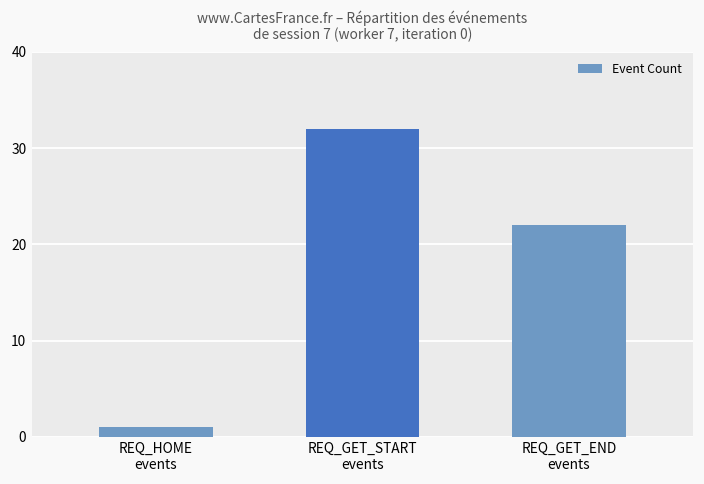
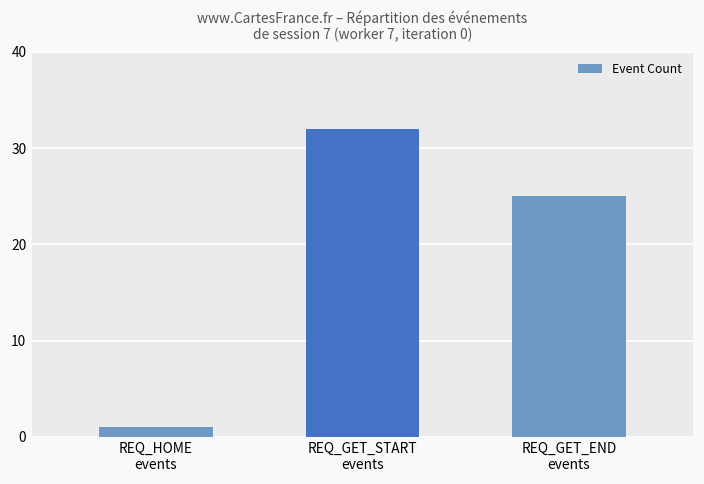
REQ_GET_END events: 22 -> 25
